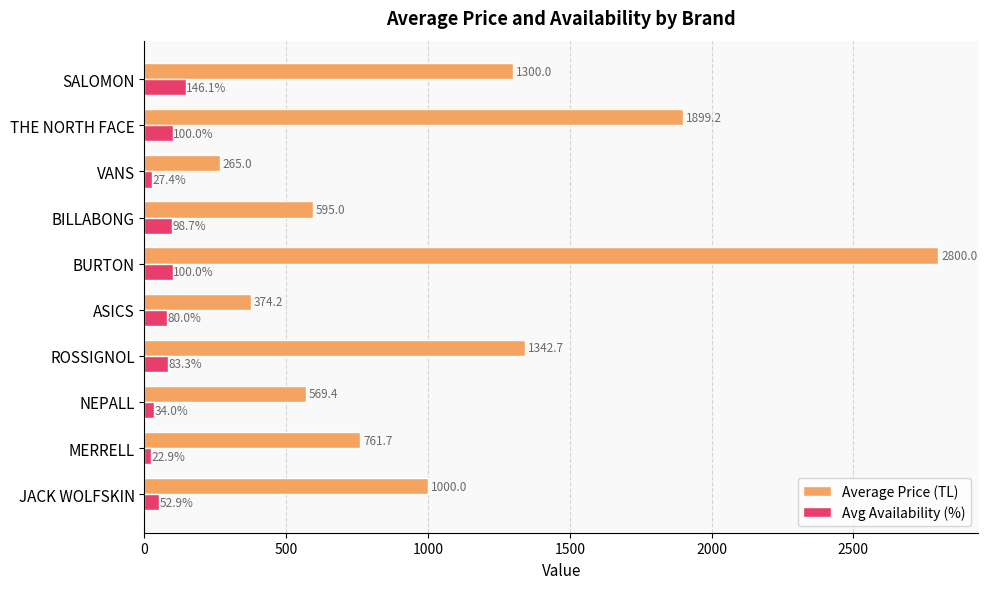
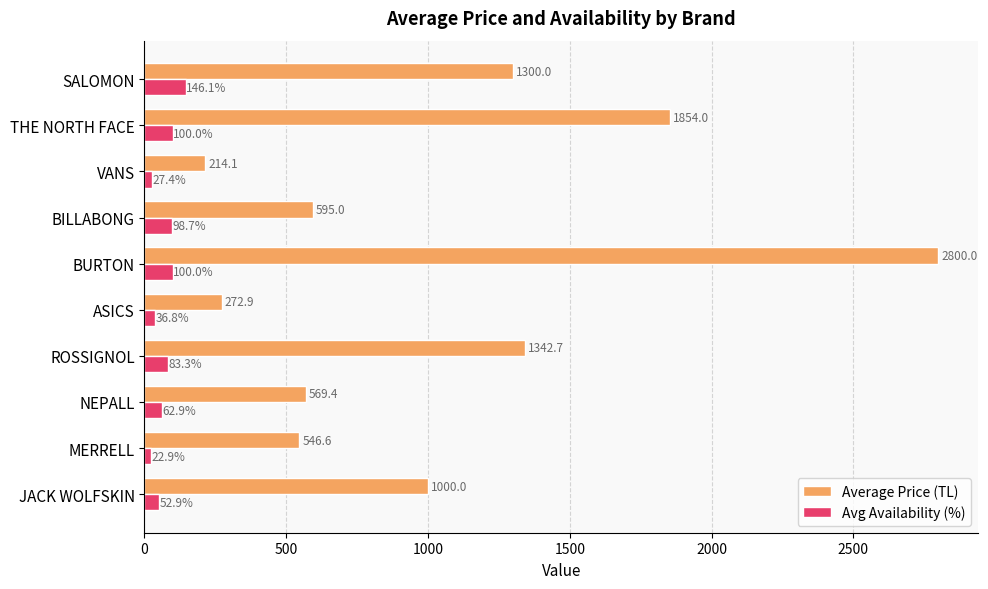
Average Price (TL), THE NORTH FACE: 1899.2 -> 1854.0
Average Price (TL), VANS: 265.0 -> 214.1
Average Price (TL), ASICS: 374.2 -> 272.9
Avg Availability (%), ASICS: 80.0% -> 36.8%
Avg Availability (%), NEPALL: 34.0% -> 62.9%
Average Price (TL), MERRELL: 761.7 -> 546.6
